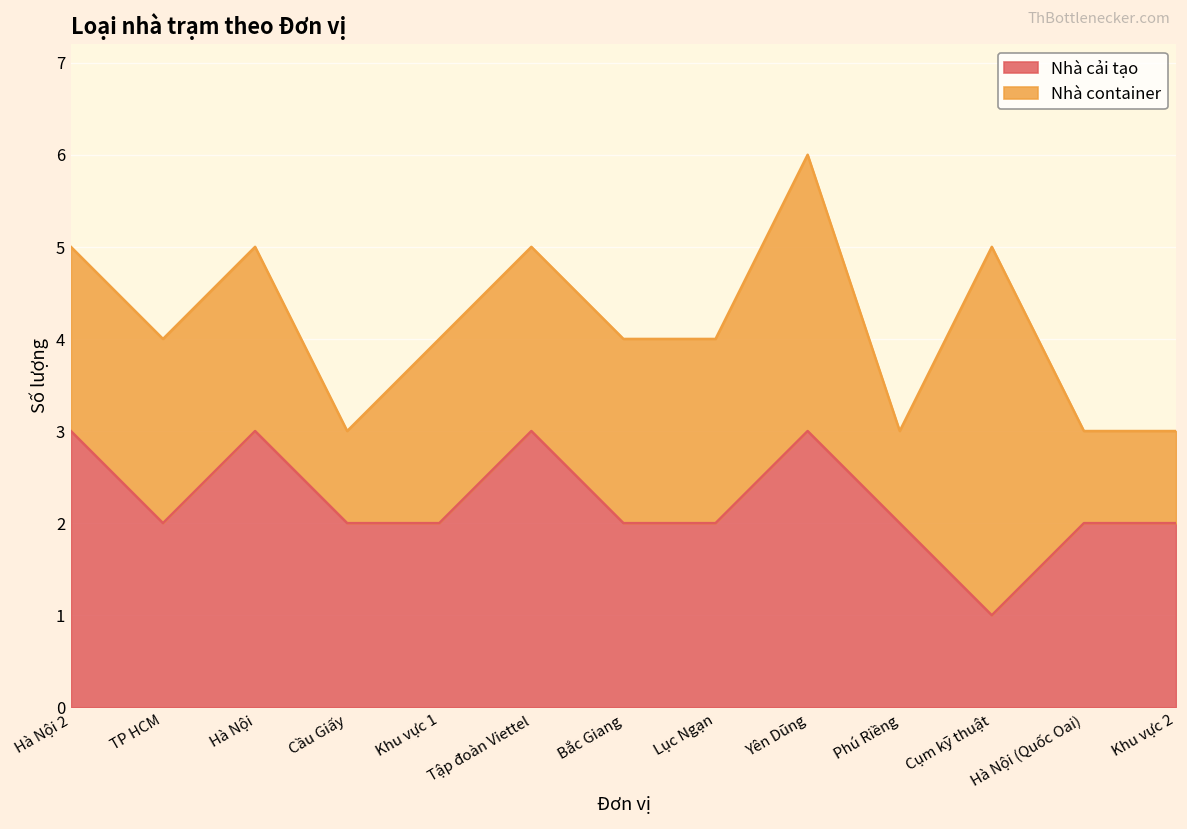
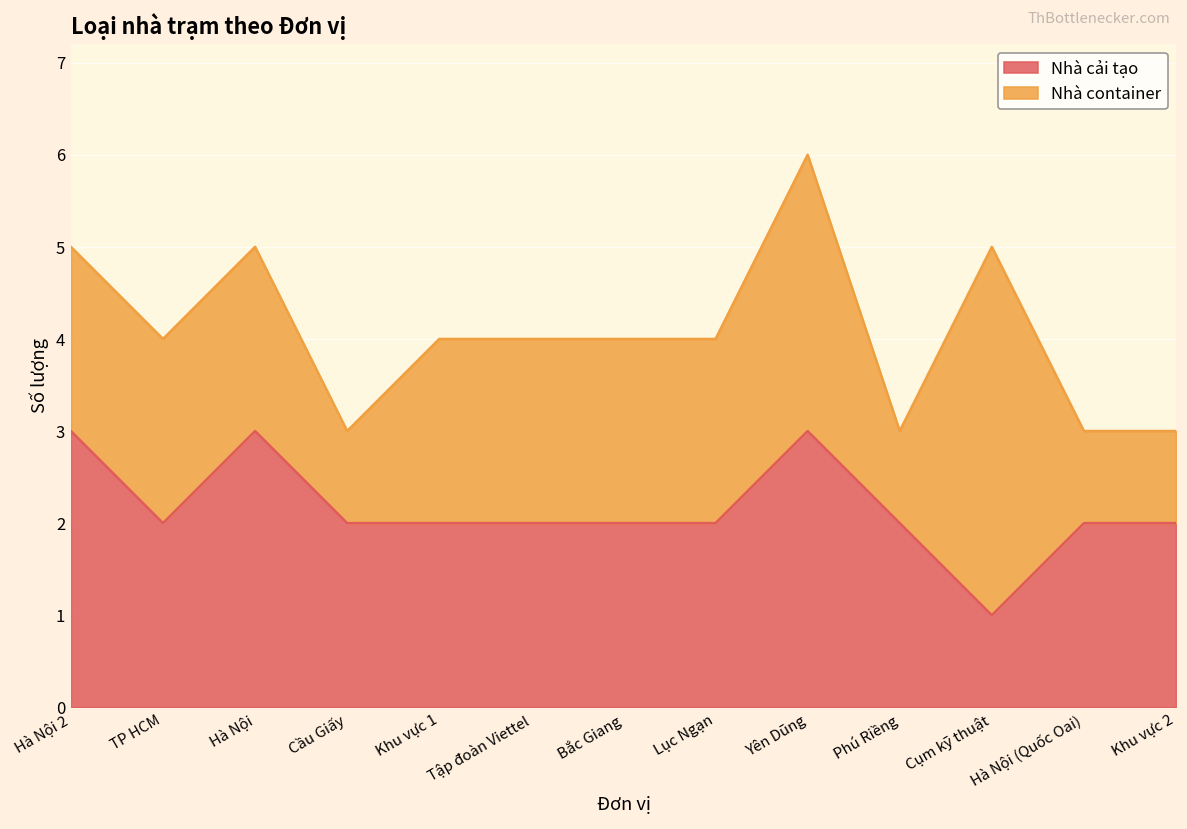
Nhà cải tạo, Tập đoàn Viettel: 3 -> 2
